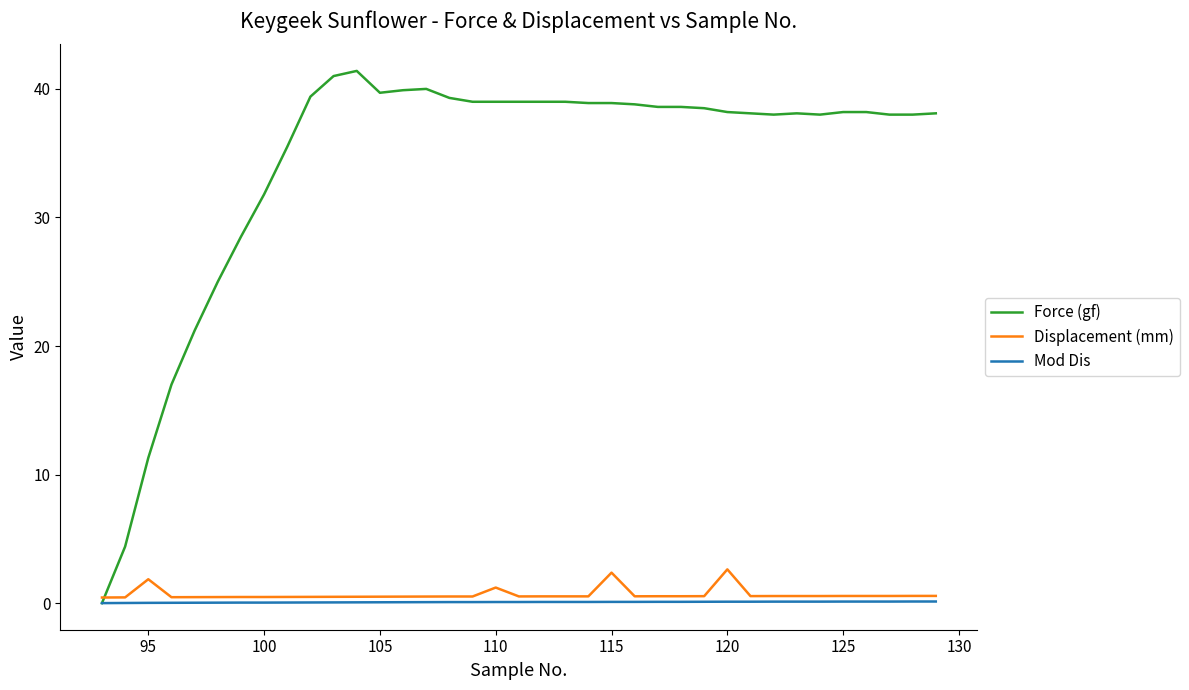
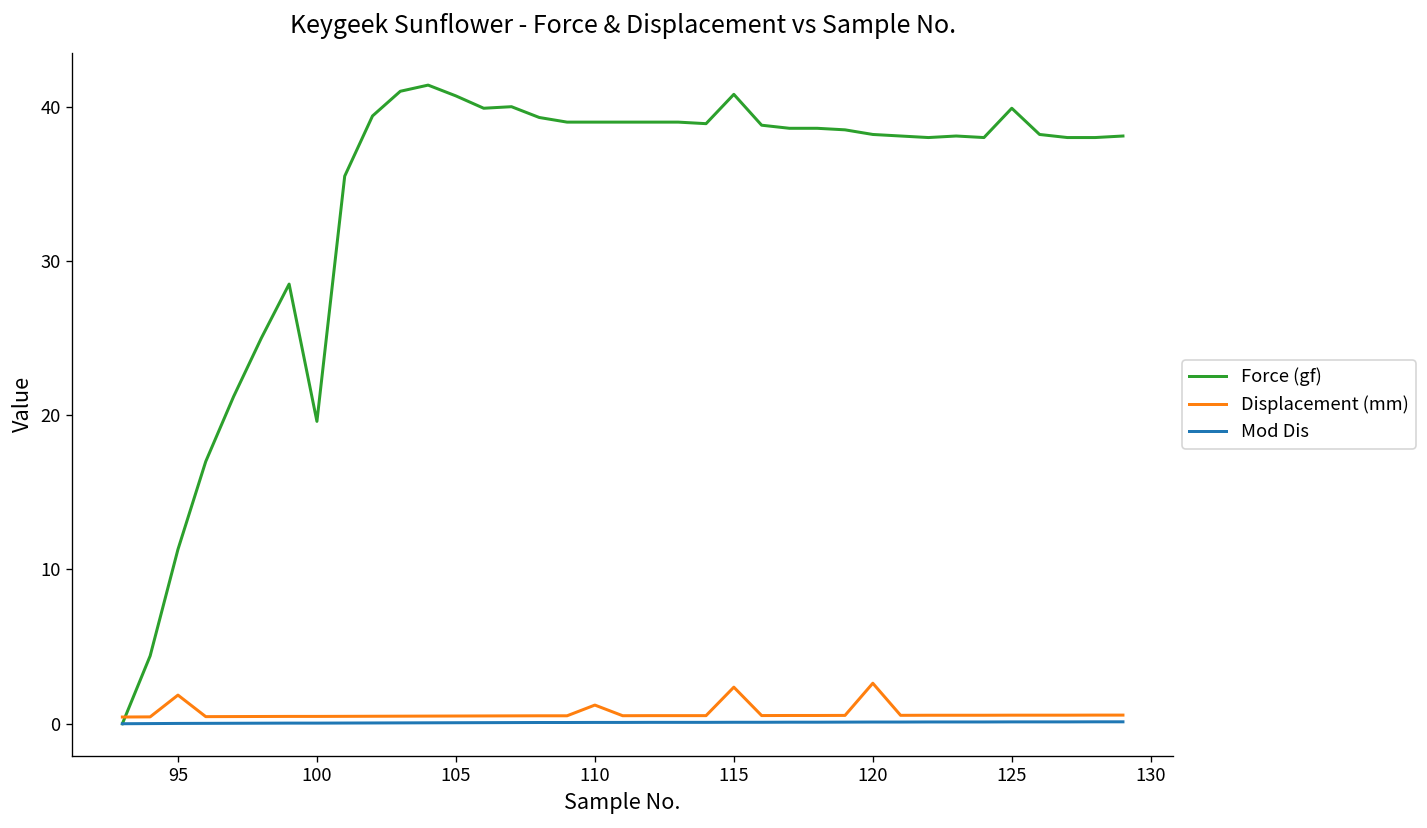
Force (gf), 100: 31.8 -> 19.6
Force (gf), 105: 39.7 -> 40.7
Force (gf), 115: 38.9 -> 40.8
Force (gf), 125: 38.2 -> 39.9
